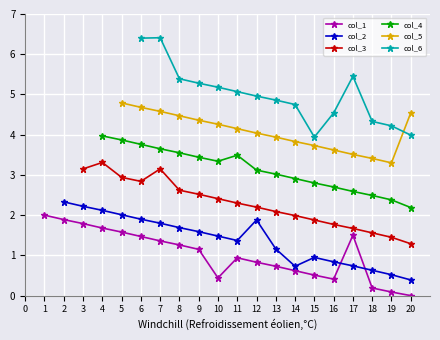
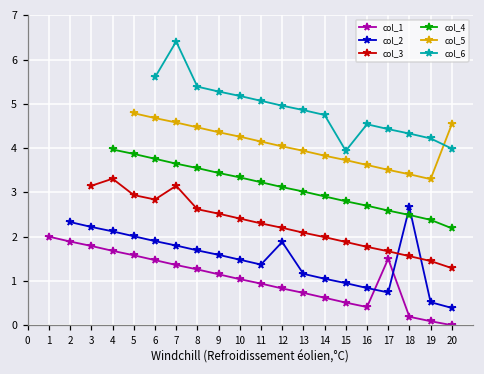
col_6, 6: 6.4 -> 5.6
col_1, 10: 0.4 -> 1.0
col_4, 11: 3.5 -> 3.2
col_2, 14: 0.7 -> 1.1
col_6, 17: 5.5 -> 4.4
col_2, 18: 0.6 -> 2.7
